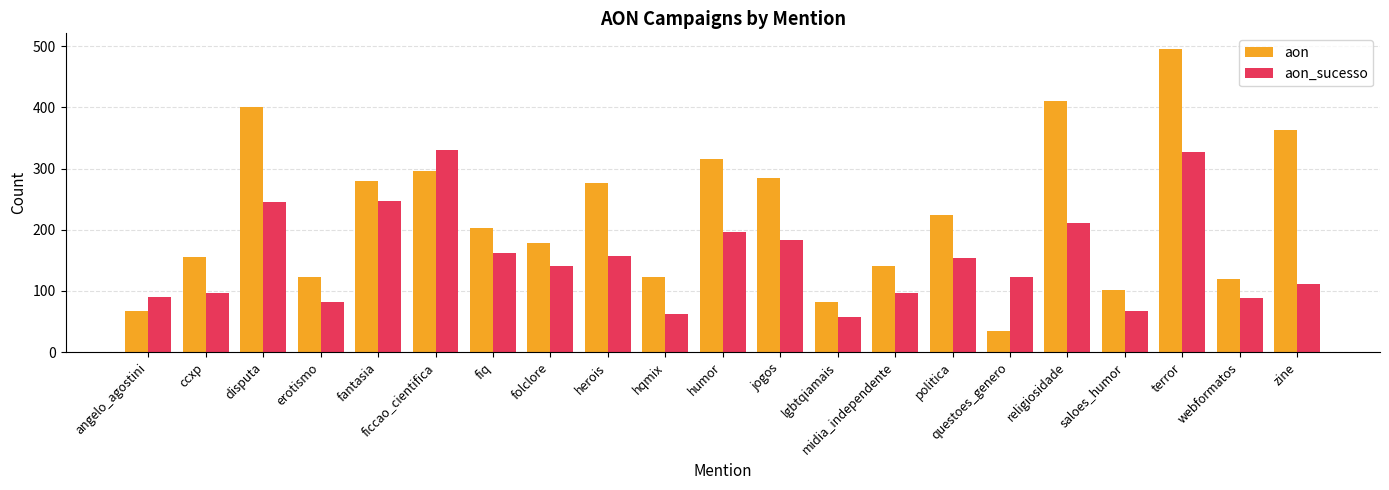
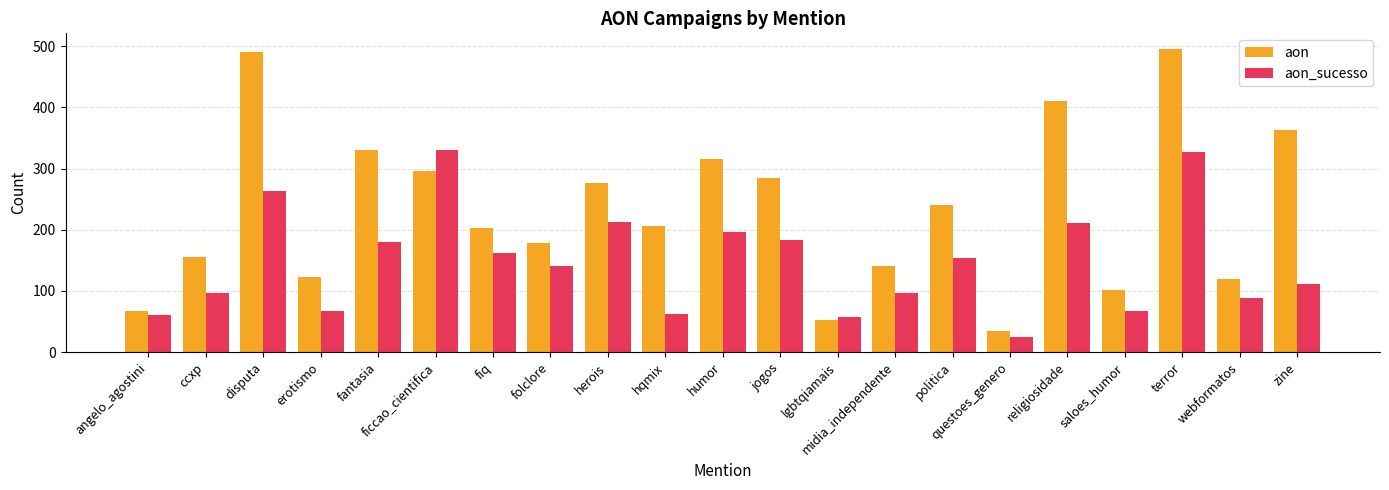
aon_sucesso, angelo_agostini: 90 -> 60
aon, disputa: 400 -> 490
aon_sucesso, disputa: 250 -> 260
aon_sucesso, erotismo: 80 -> 70
aon, fantasia: 280 -> 330
aon_sucesso, fantasia: 250 -> 180
aon_sucesso, herois: 160 -> 210
aon, hqmix: 120 -> 210
aon, lgbtqiamais: 80 -> 50
aon, politica: 220 -> 240
aon_sucesso, questoes_genero: 120 -> 20
